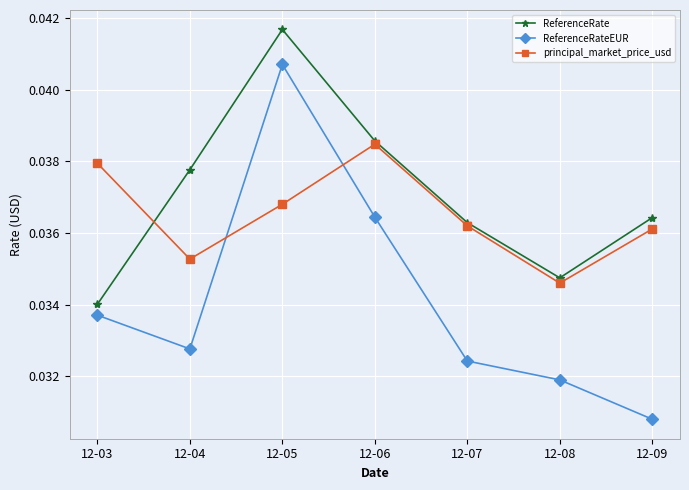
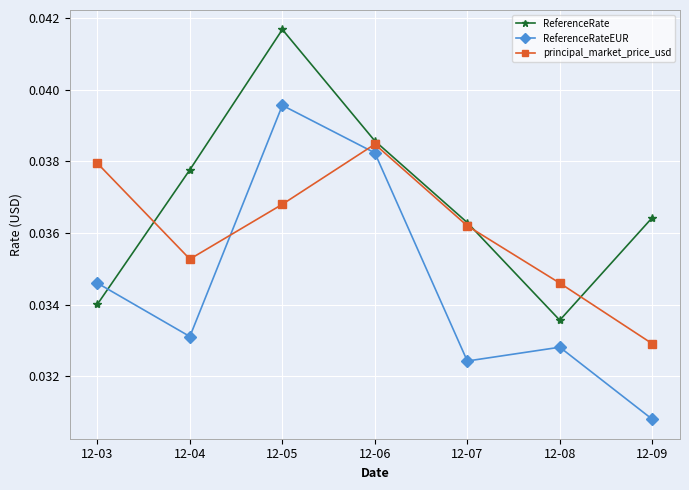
ReferenceRateEUR, 12-03: 0.0337 -> 0.0346
ReferenceRateEUR, 12-04: 0.0328 -> 0.0331
ReferenceRateEUR, 12-05: 0.0407 -> 0.0396
ReferenceRateEUR, 12-06: 0.0364 -> 0.0382
ReferenceRate, 12-08: 0.0347 -> 0.0336
ReferenceRateEUR, 12-08: 0.0319 -> 0.0328
principal_market_price_usd, 12-09: 0.0361 -> 0.0329
